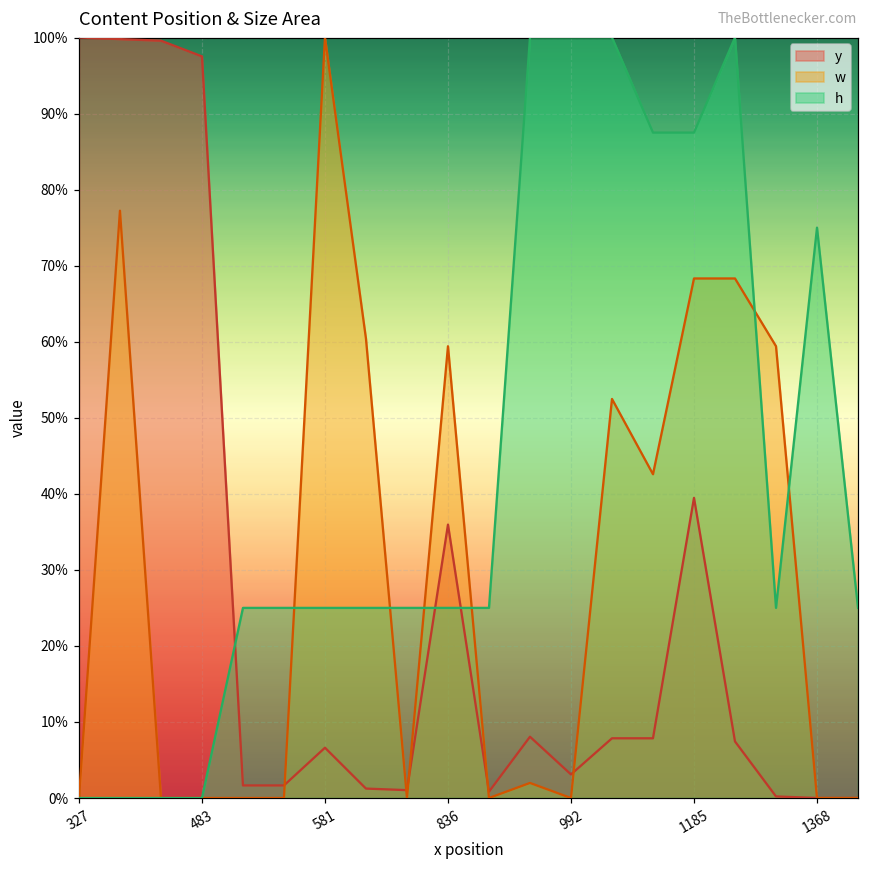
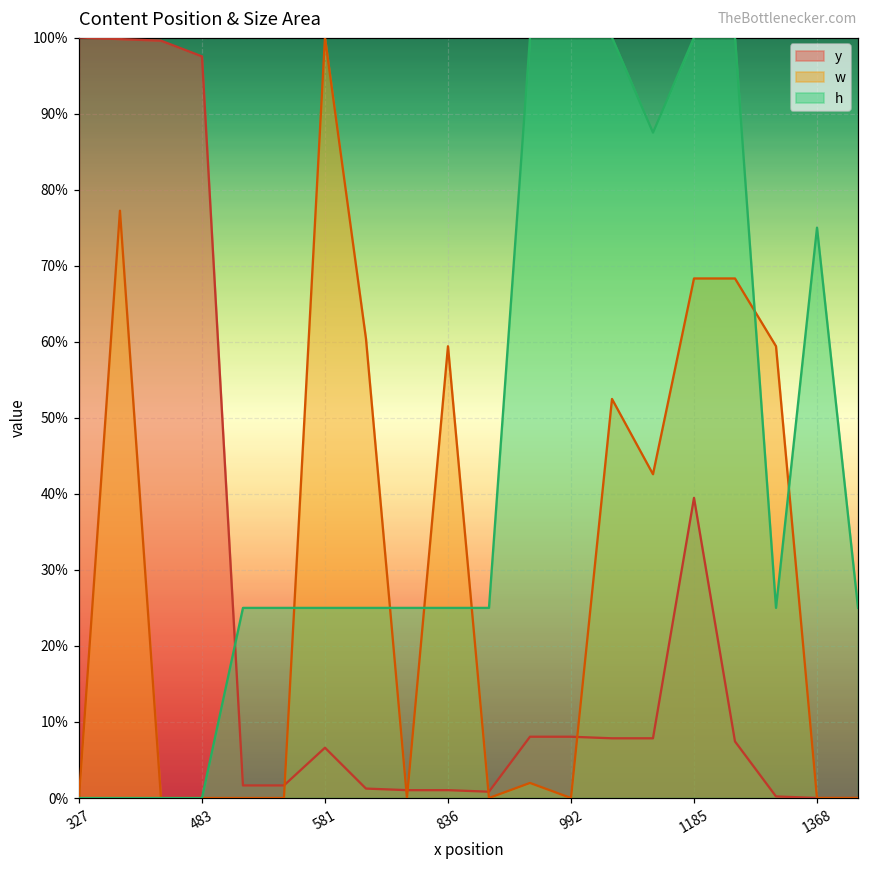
y, 836: 36% -> 1%
y, 992: 3% -> 8%
h, 1185: 88% -> 100%
